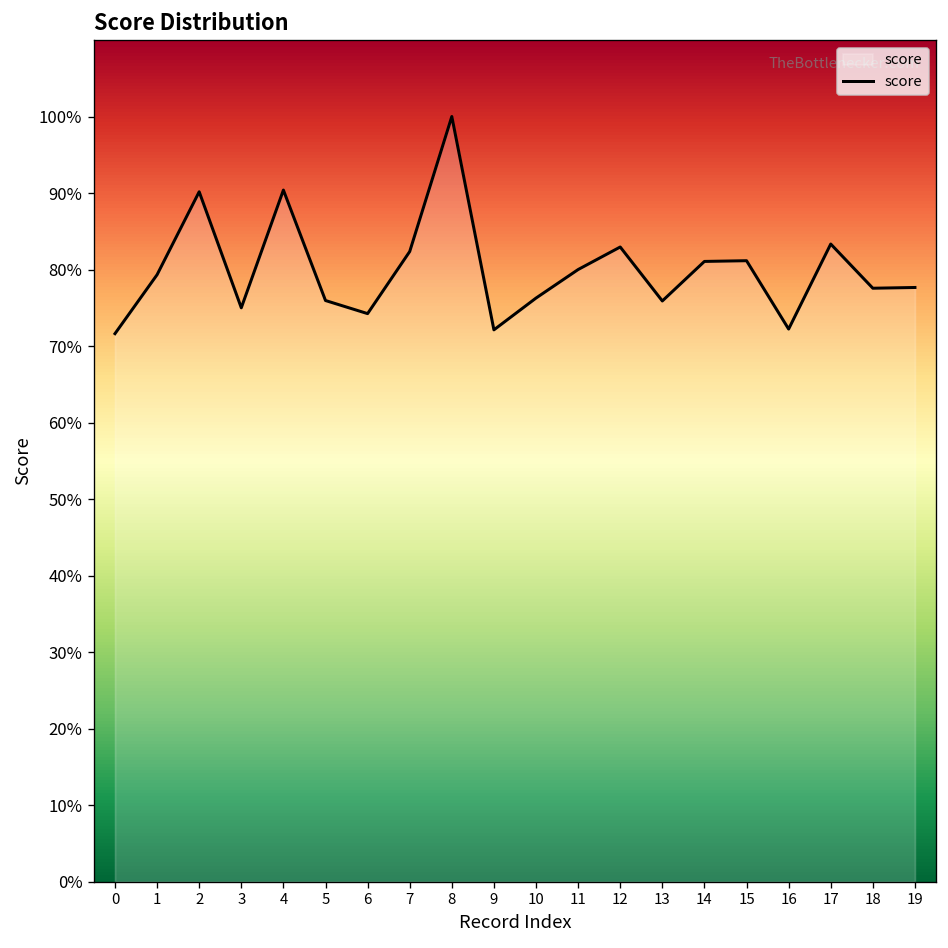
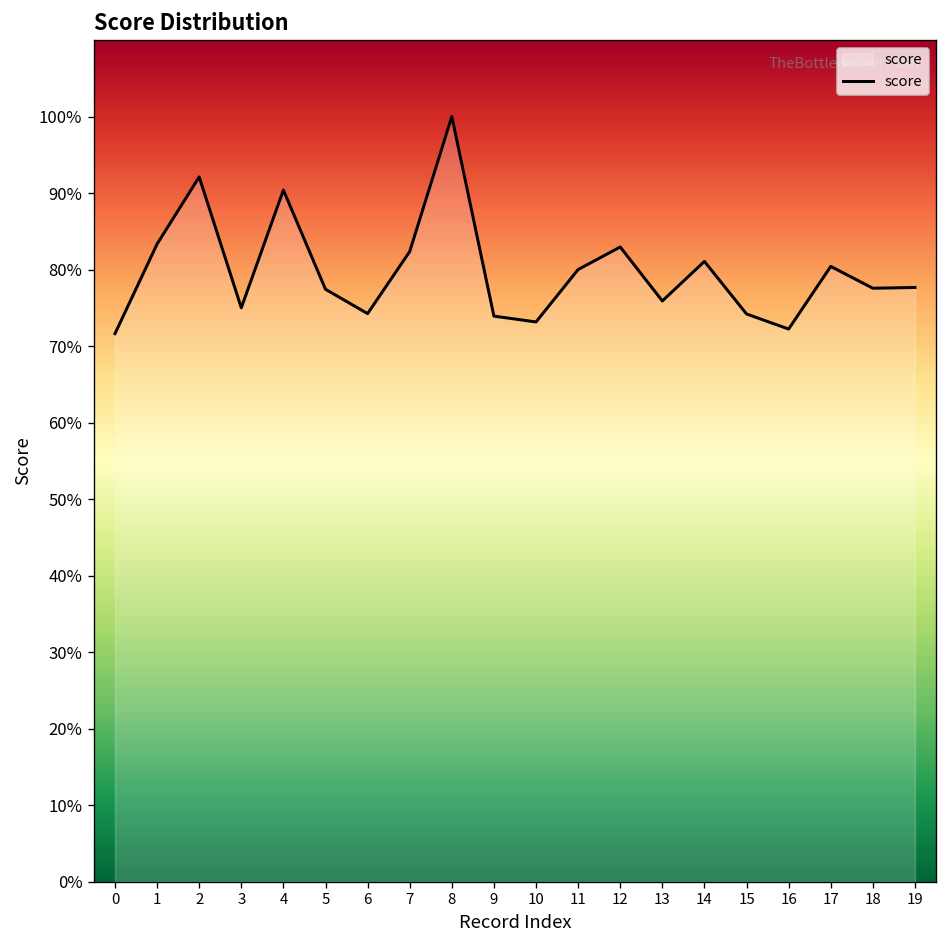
1: 79% -> 83%
2: 90% -> 92%
5: 76% -> 77%
9: 72% -> 74%
10: 76% -> 73%
15: 81% -> 74%
17: 83% -> 80%
